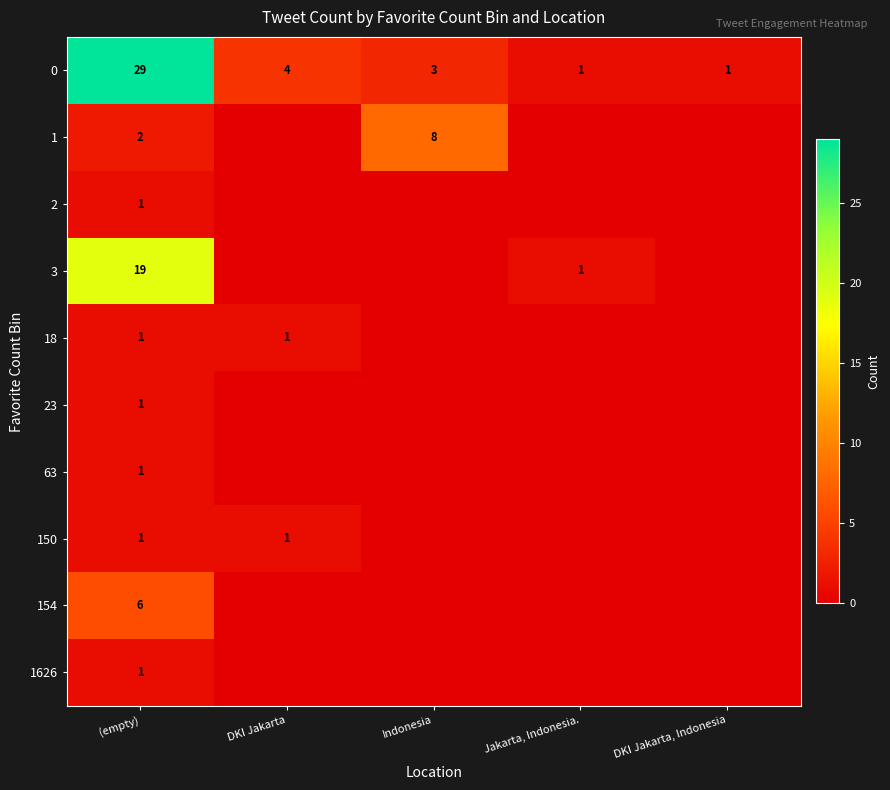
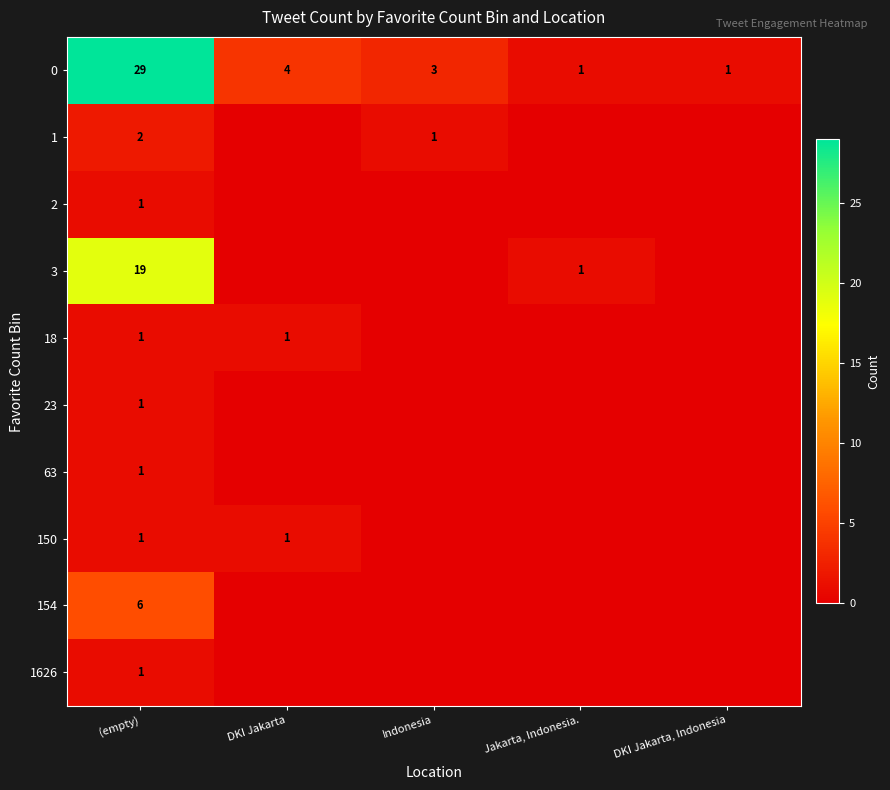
1, Indonesia: 8 -> 1
